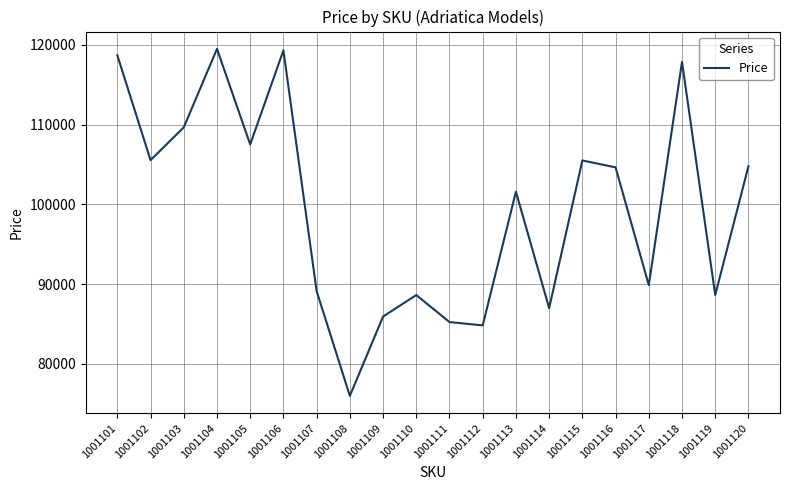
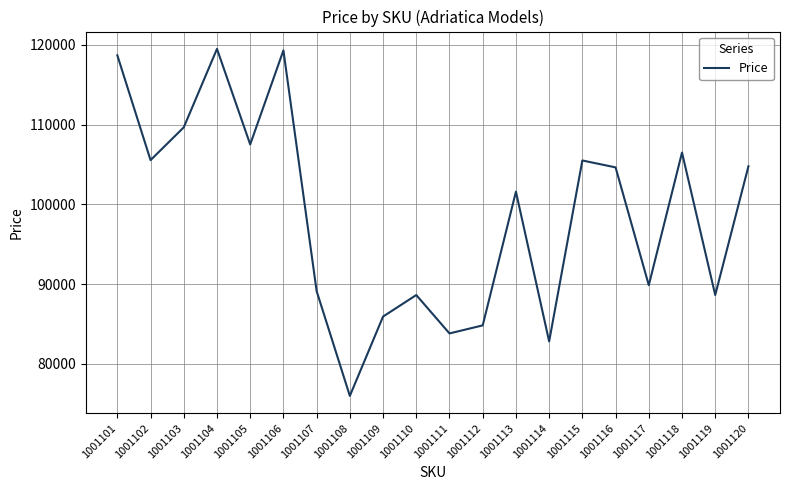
1001111: 85000 -> 84000
1001114: 87000 -> 83000
1001118: 118000 -> 107000
